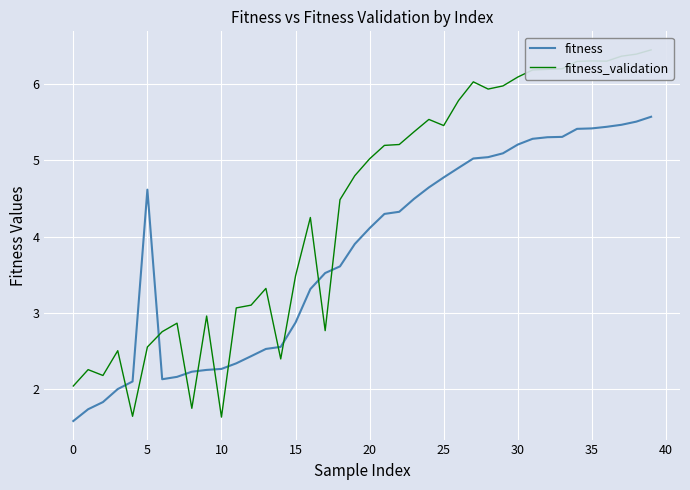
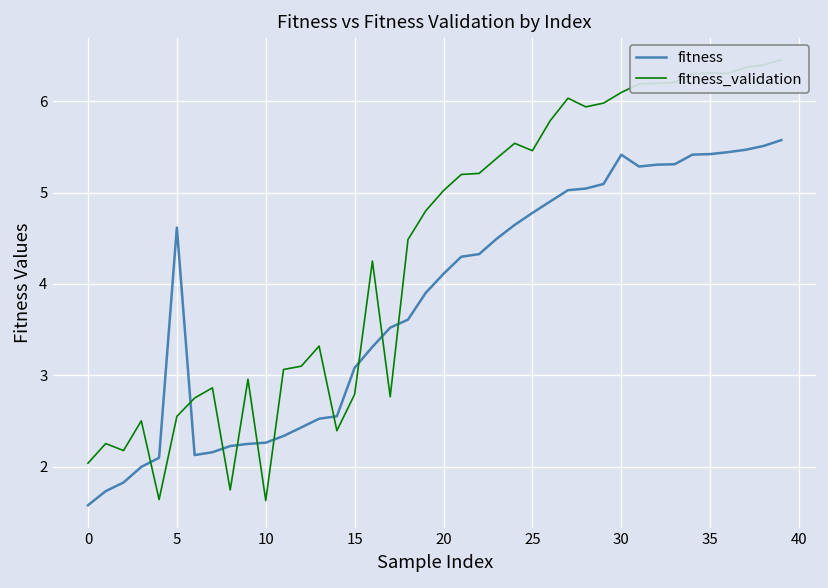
fitness, 15: 2.9 -> 3.1
fitness_validation, 15: 3.5 -> 2.8
fitness, 30: 5.2 -> 5.4
